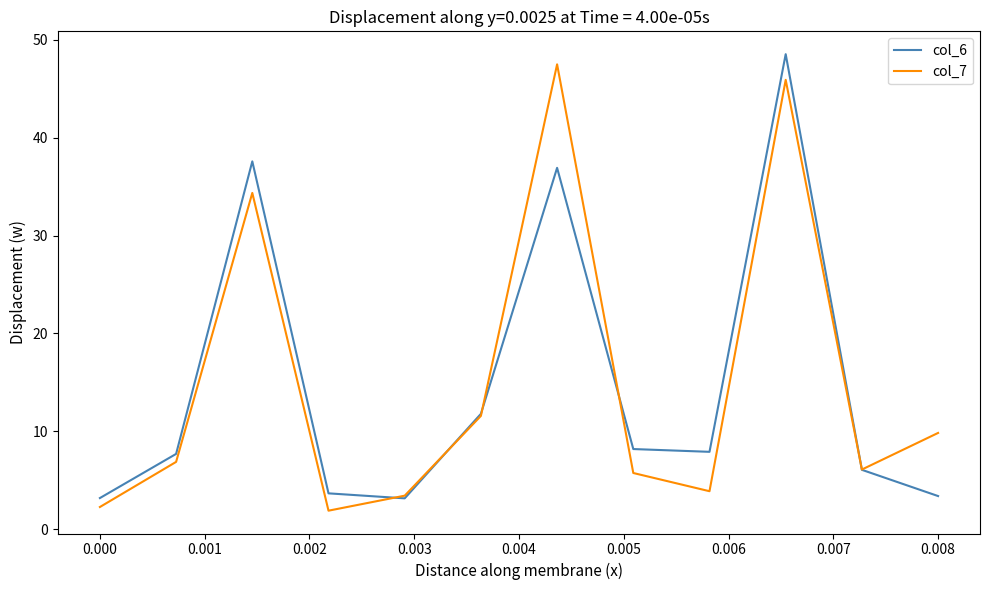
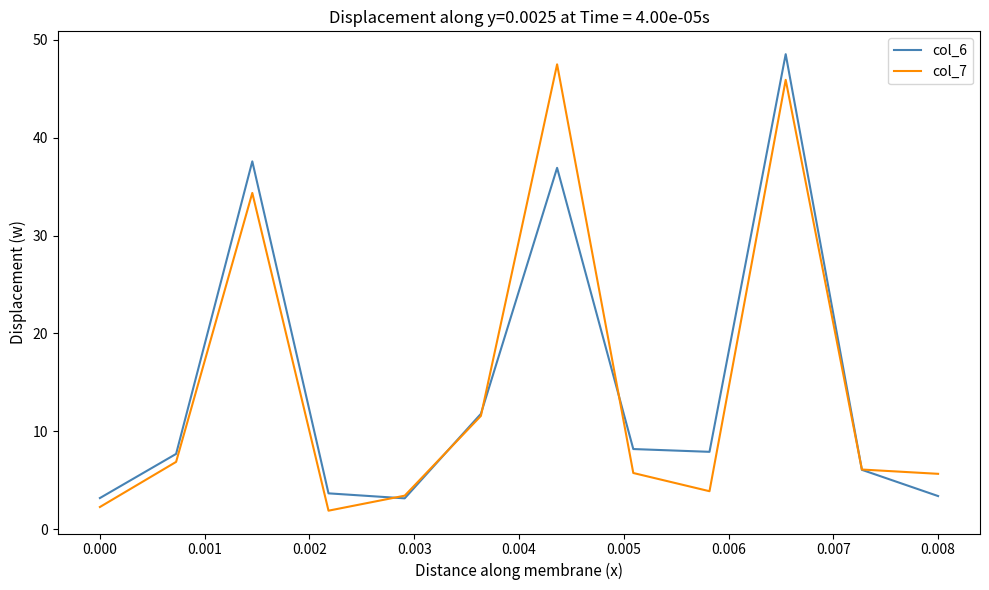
col_7, 0.008: 10 -> 6
